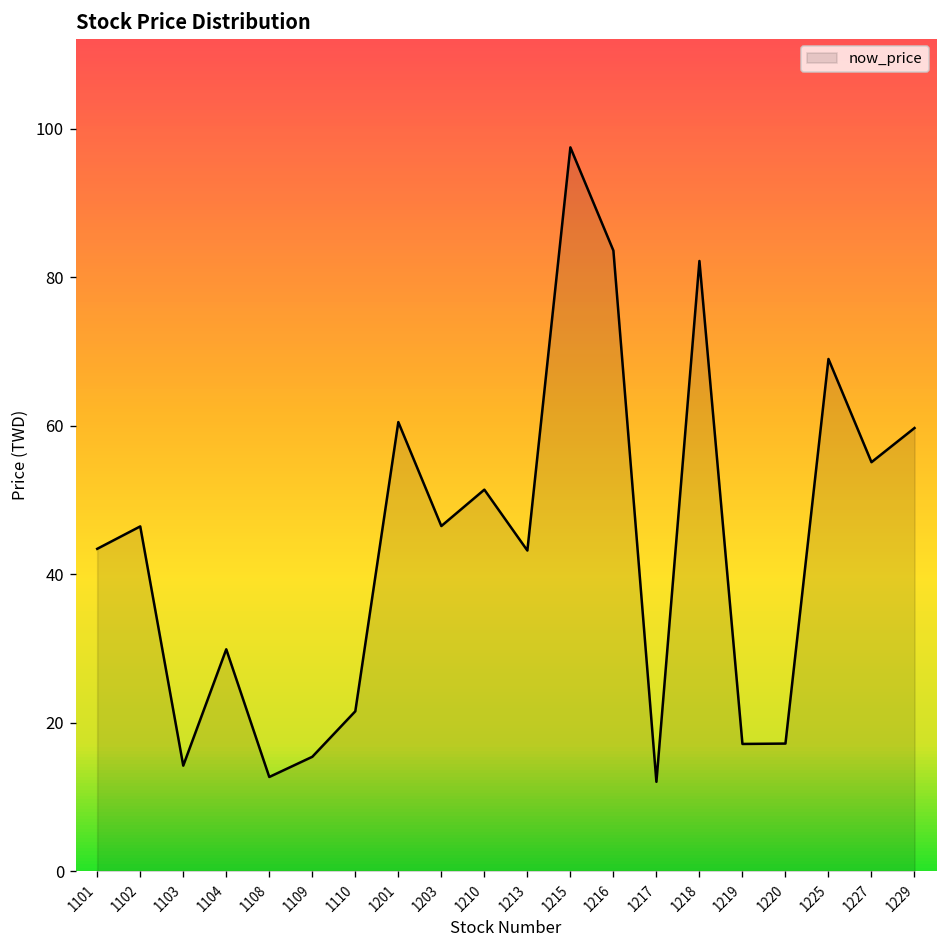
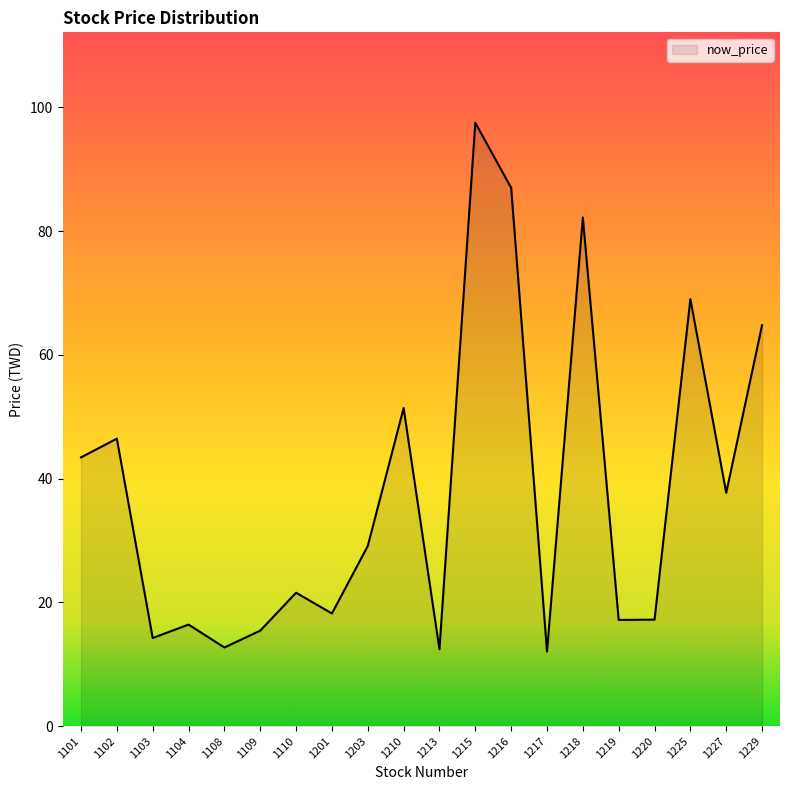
1104: 30 -> 16
1201: 61 -> 18
1203: 47 -> 29
1213: 43 -> 12
1216: 84 -> 87
1227: 55 -> 38
1229: 60 -> 65
